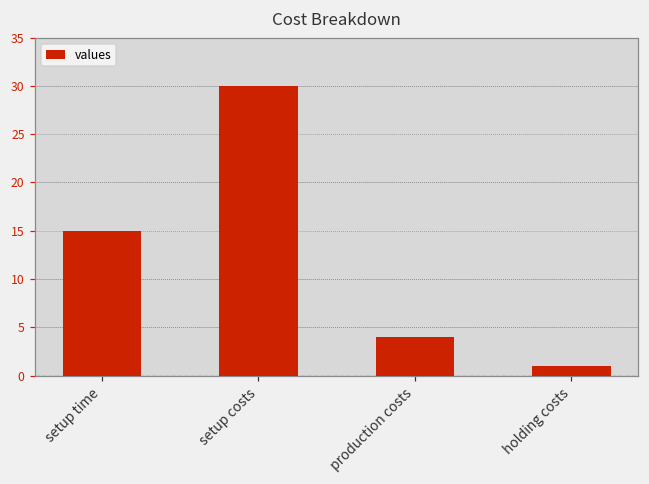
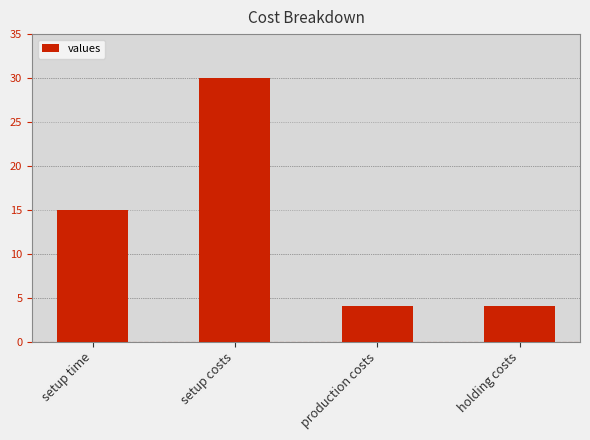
holding costs: 1 -> 4
